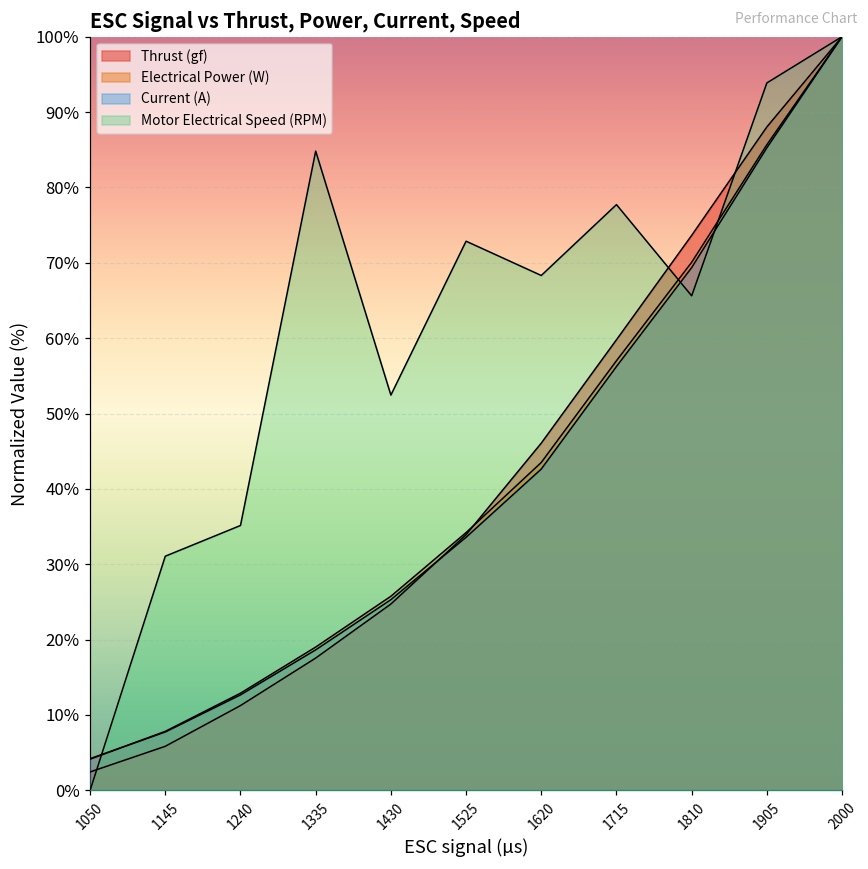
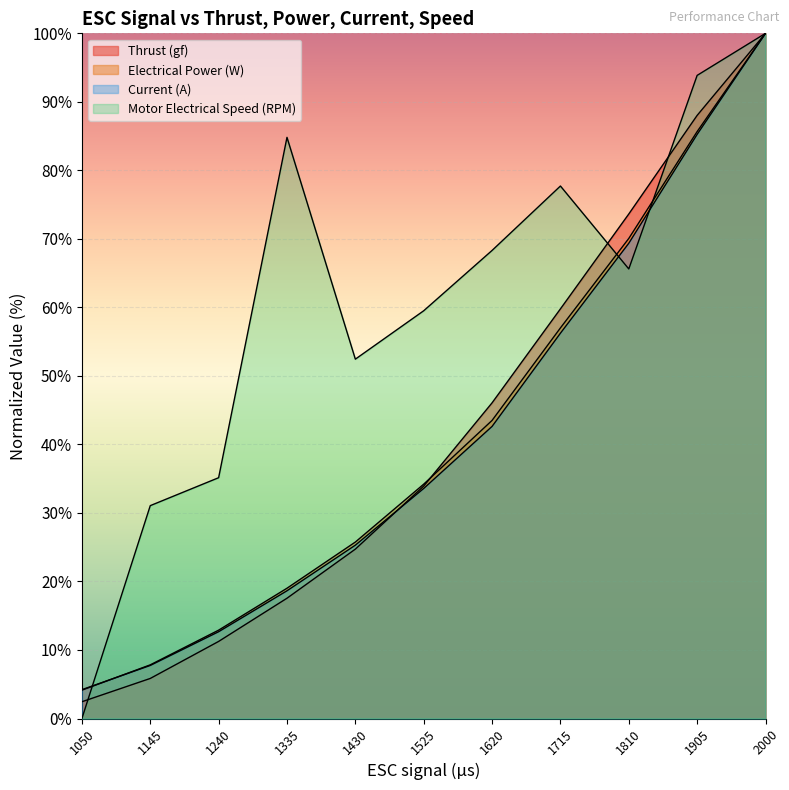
Motor Electrical Speed (RPM), 1525: 73% -> 60%
